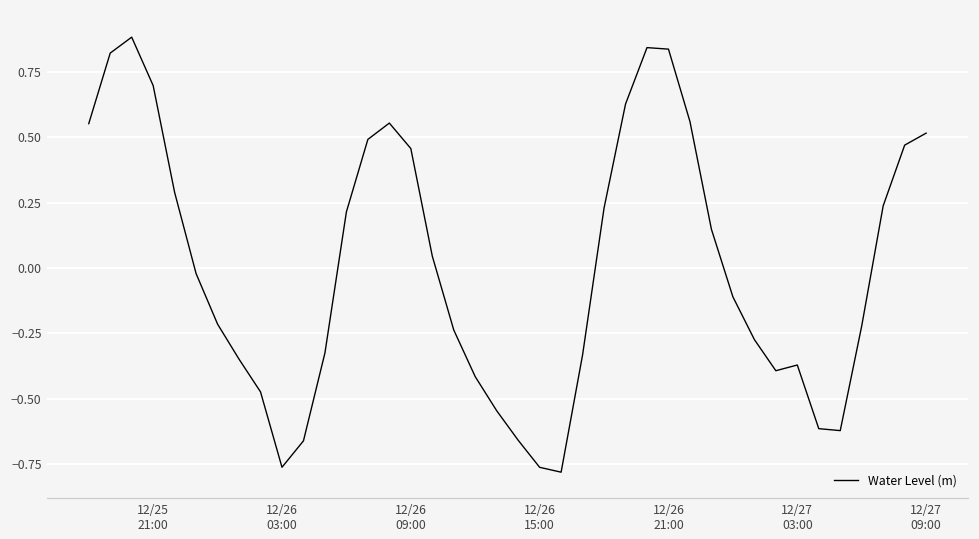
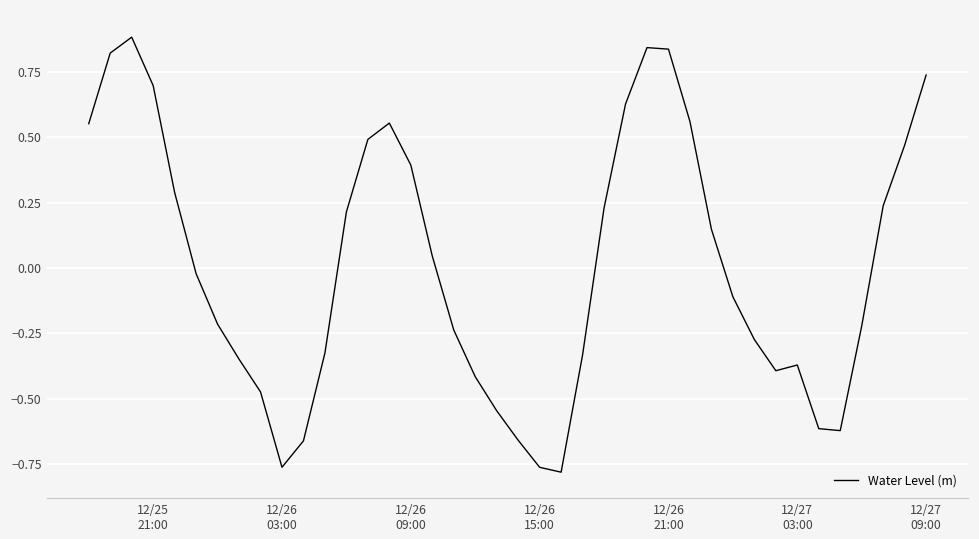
12/26 09:00: 0.46 -> 0.39
12/27 09:00: 0.52 -> 0.74
